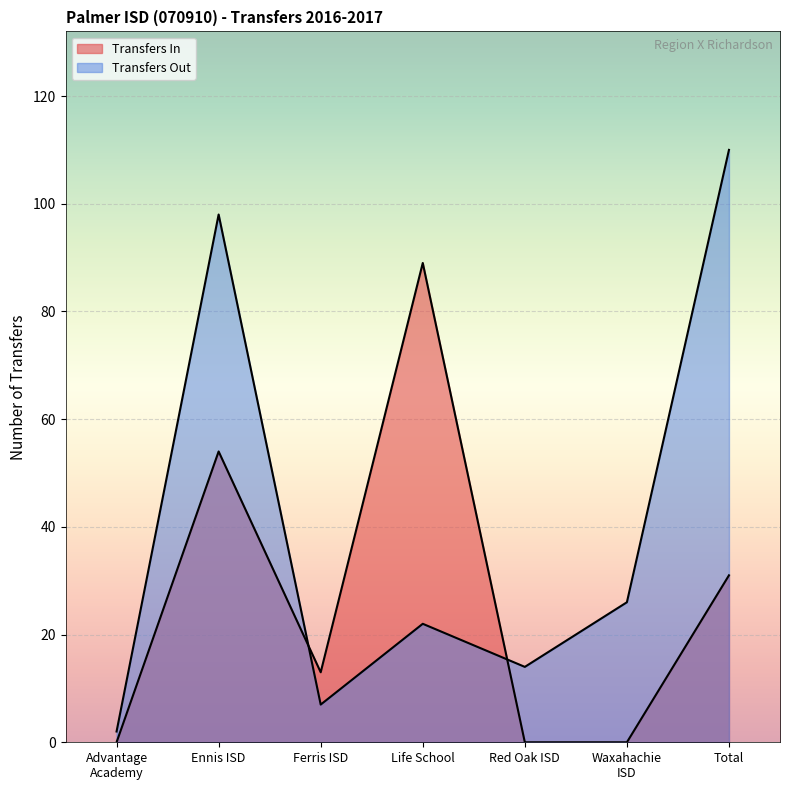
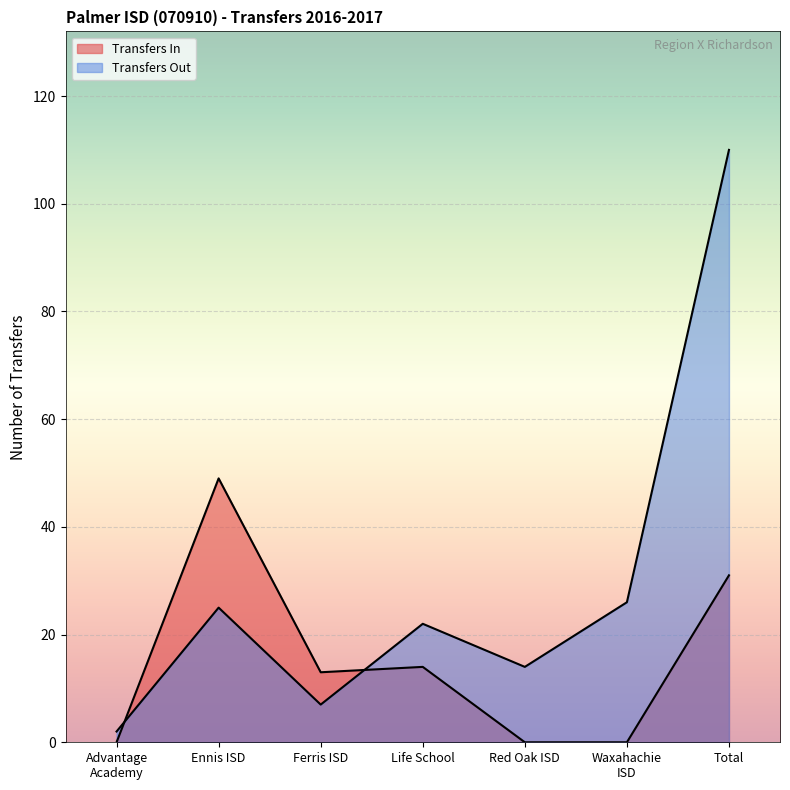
Transfers In, Ennis ISD: 54 -> 49
Transfers Out, Ennis ISD: 98 -> 25
Transfers In, Life School: 89 -> 14
